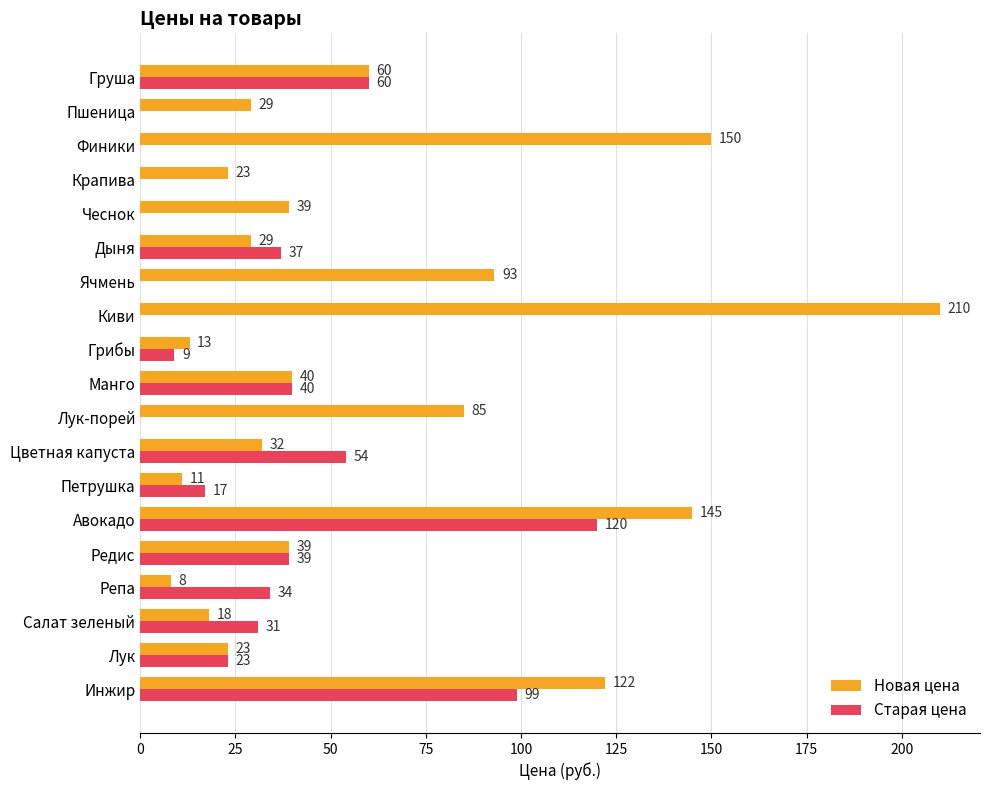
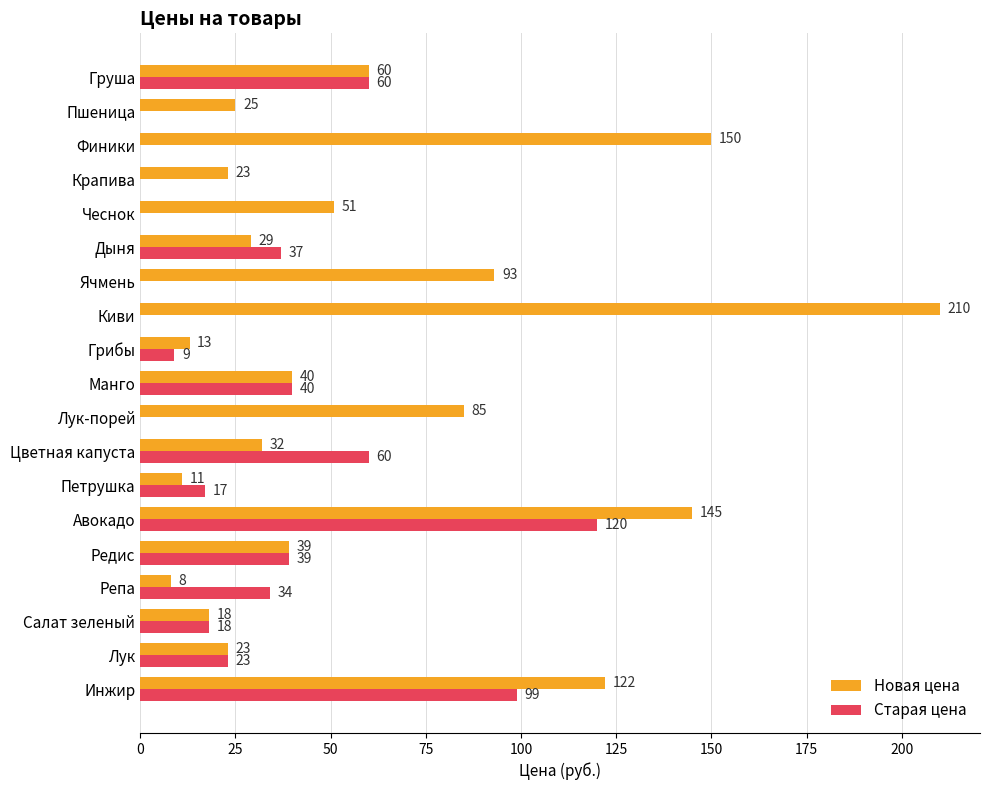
Новая цена, Пшеница: 29 -> 25
Новая цена, Чеснок: 39 -> 51
Старая цена, Цветная капуста: 54 -> 60
Старая цена, Салат зеленый: 31 -> 18
